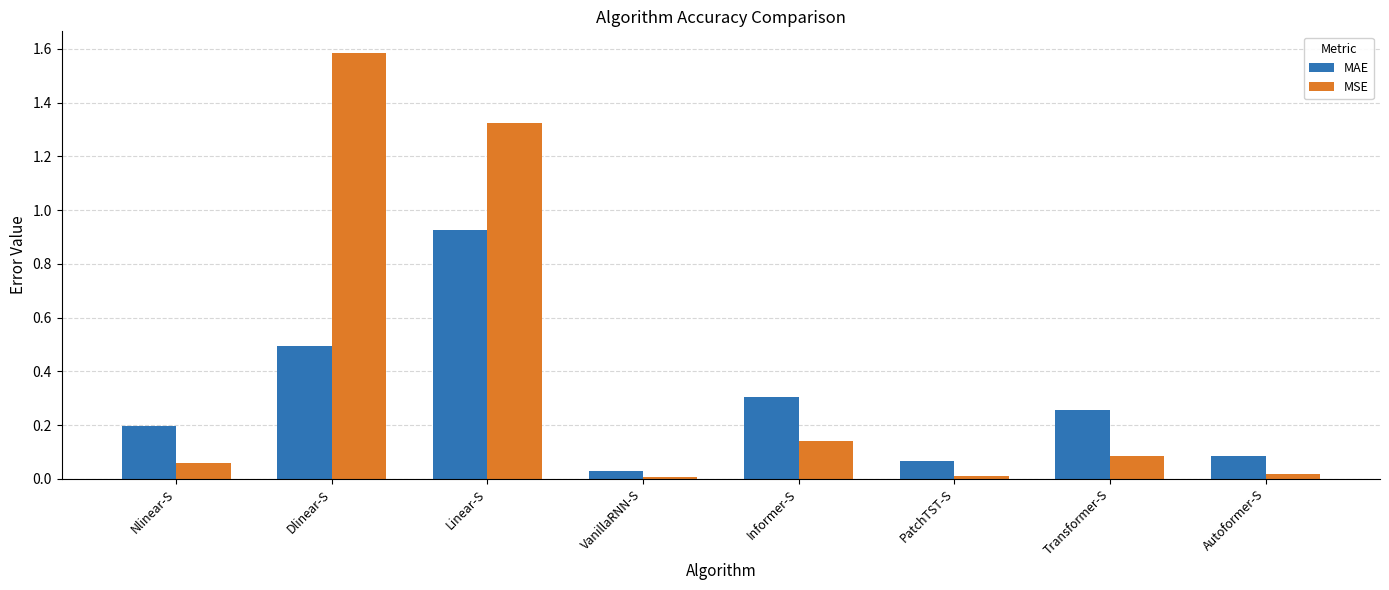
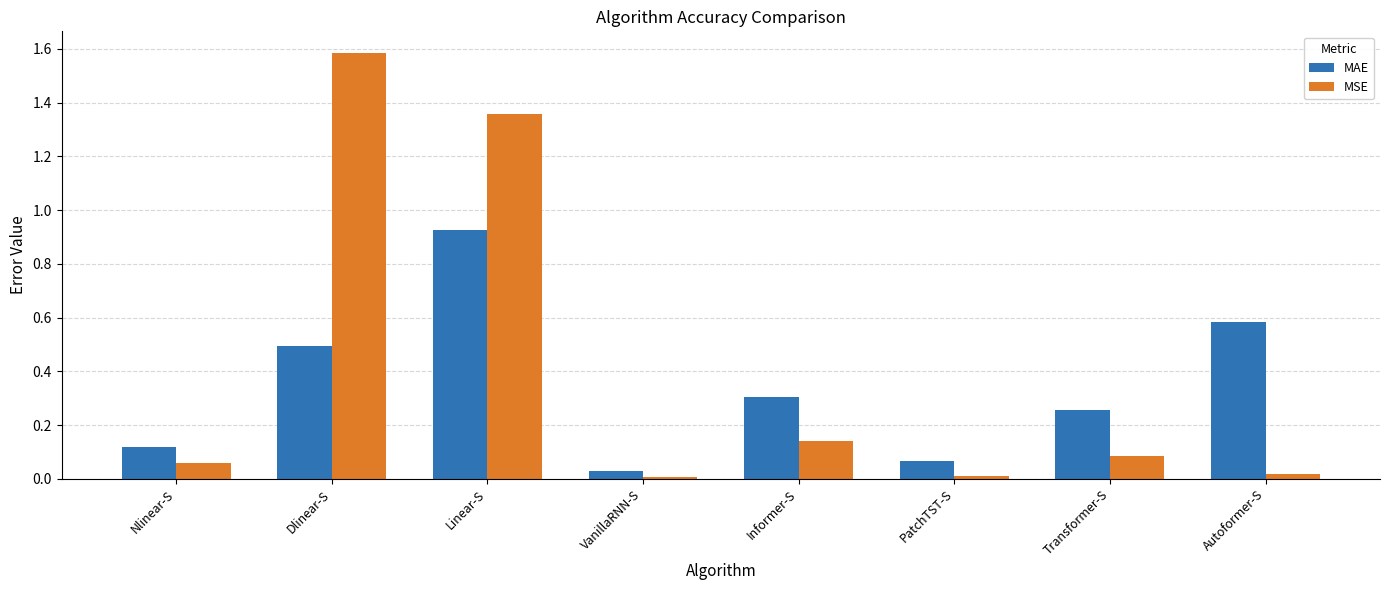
MAE, Nlinear-S: 0.20 -> 0.12
MSE, Linear-S: 1.32 -> 1.36
MAE, Autoformer-S: 0.09 -> 0.58
